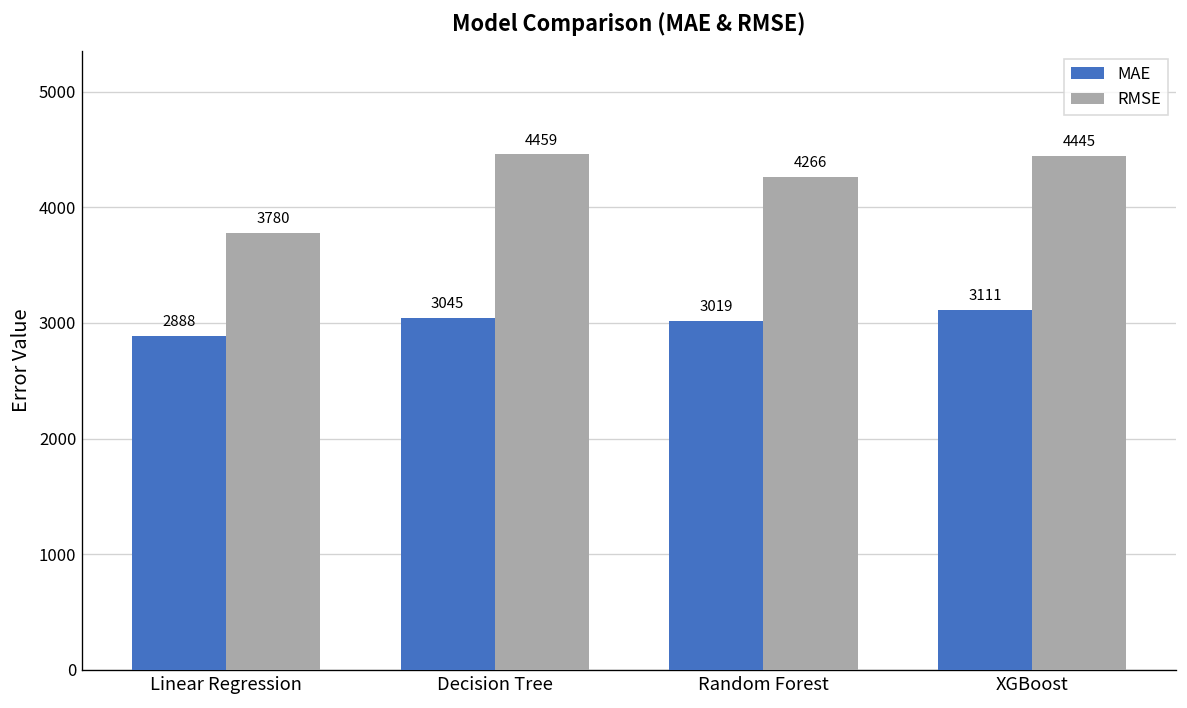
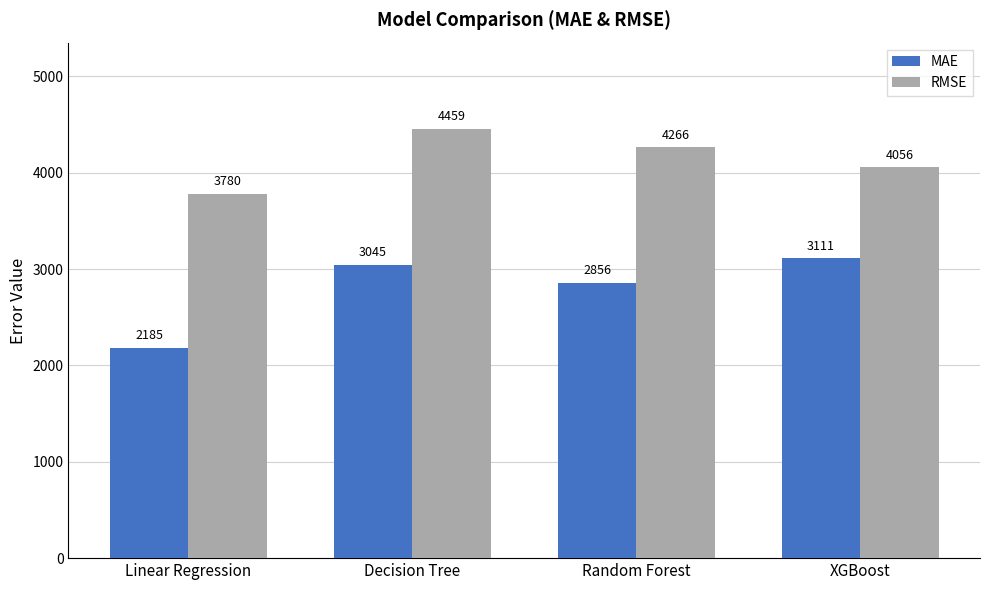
MAE, Linear Regression: 2888 -> 2185
MAE, Random Forest: 3019 -> 2856
RMSE, XGBoost: 4445 -> 4056
